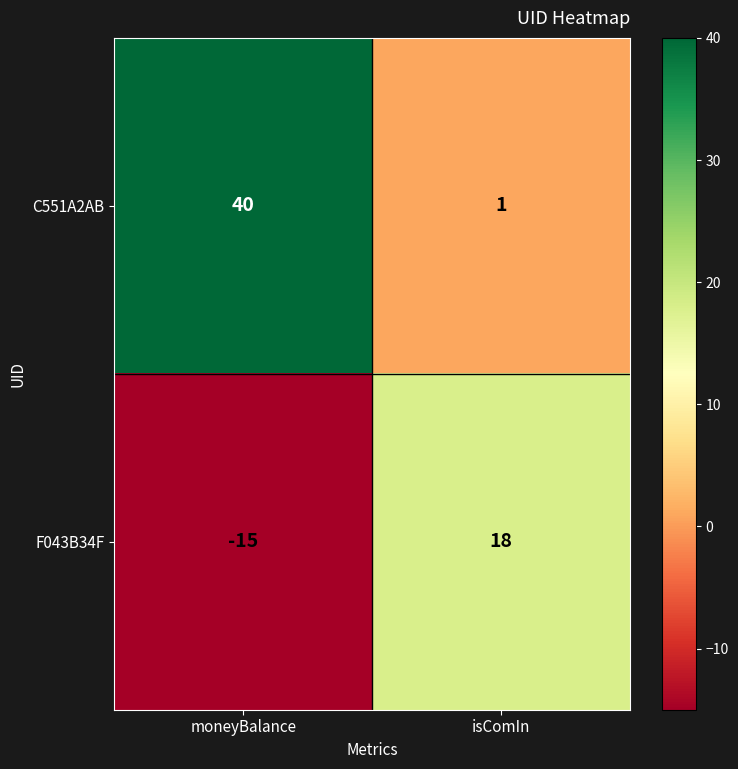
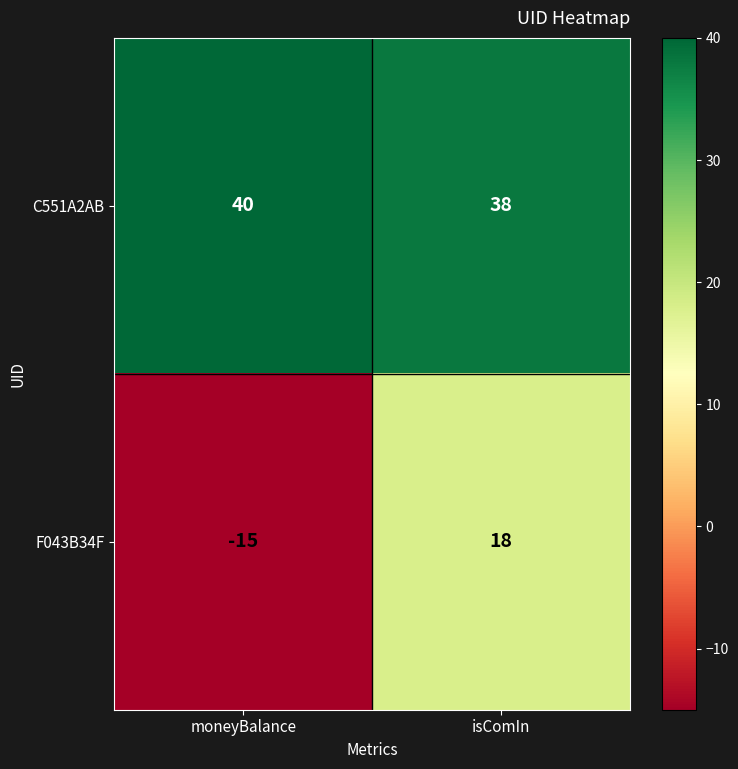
C551A2AB, isComIn: 1 -> 38
